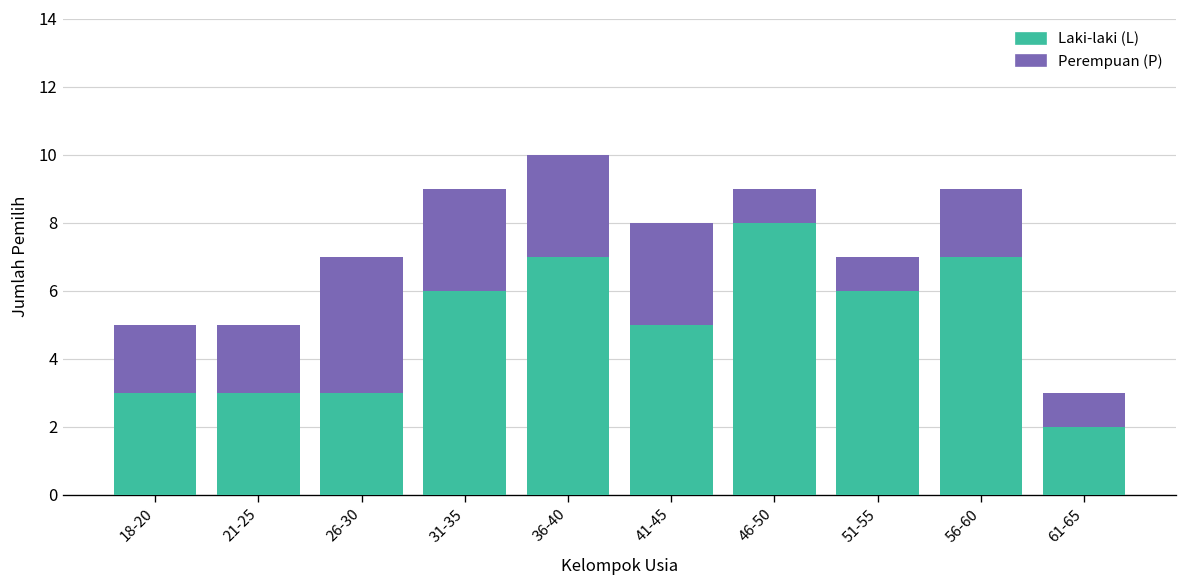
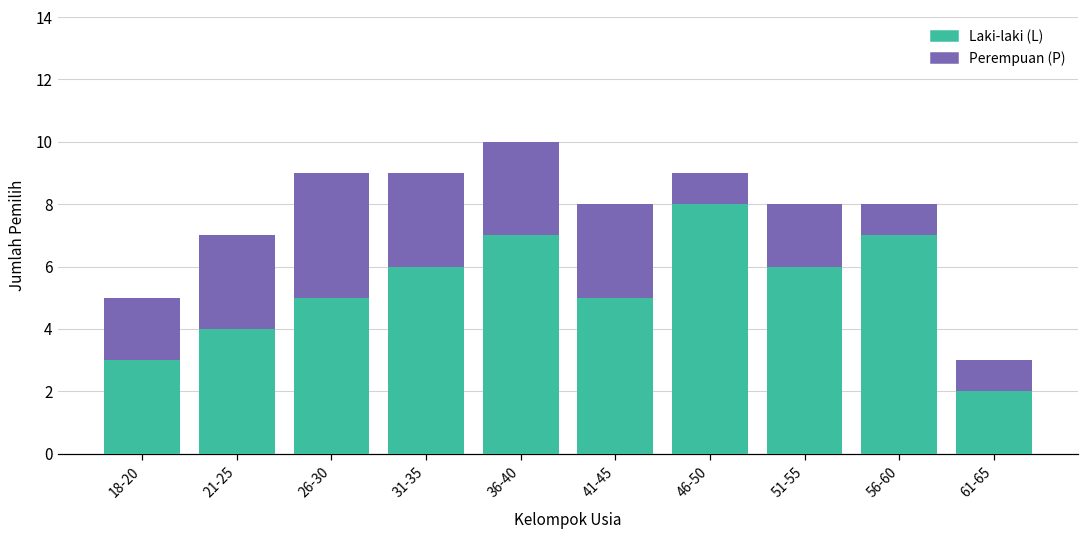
Laki-laki (L), 21-25: 3 -> 4
Perempuan (P), 21-25: 2 -> 3
Laki-laki (L), 26-30: 3 -> 5
Perempuan (P), 51-55: 1 -> 2
Perempuan (P), 56-60: 2 -> 1
